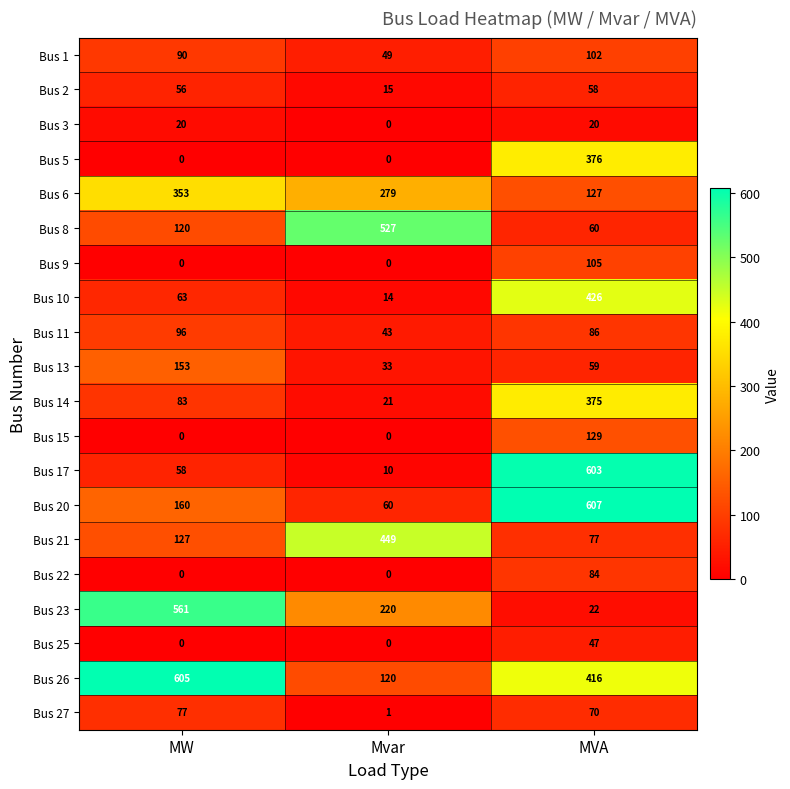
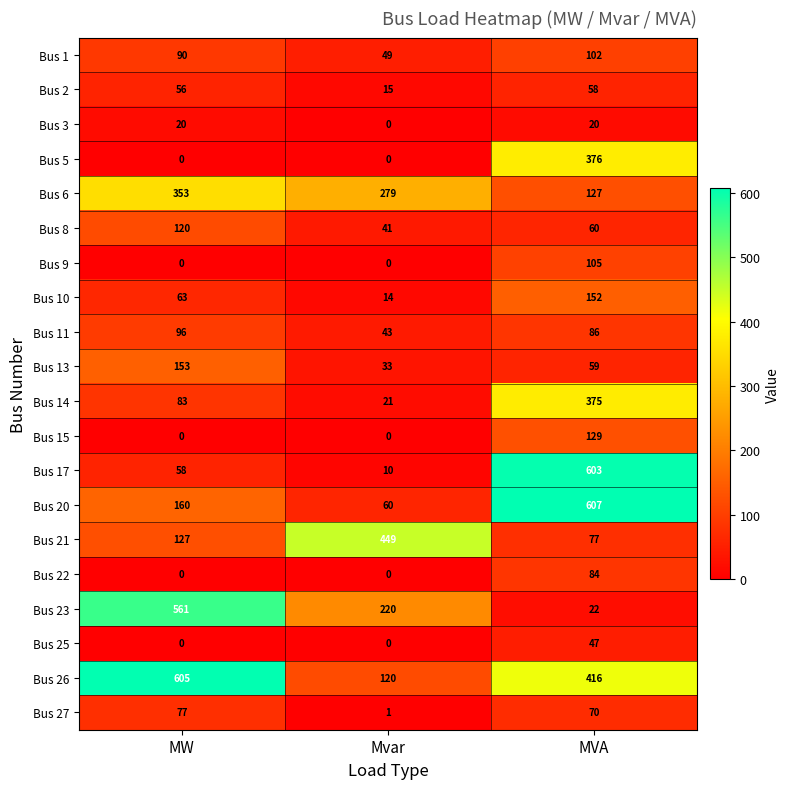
Bus 8, Mvar: 527 -> 41
Bus 10, MVA: 426 -> 152
